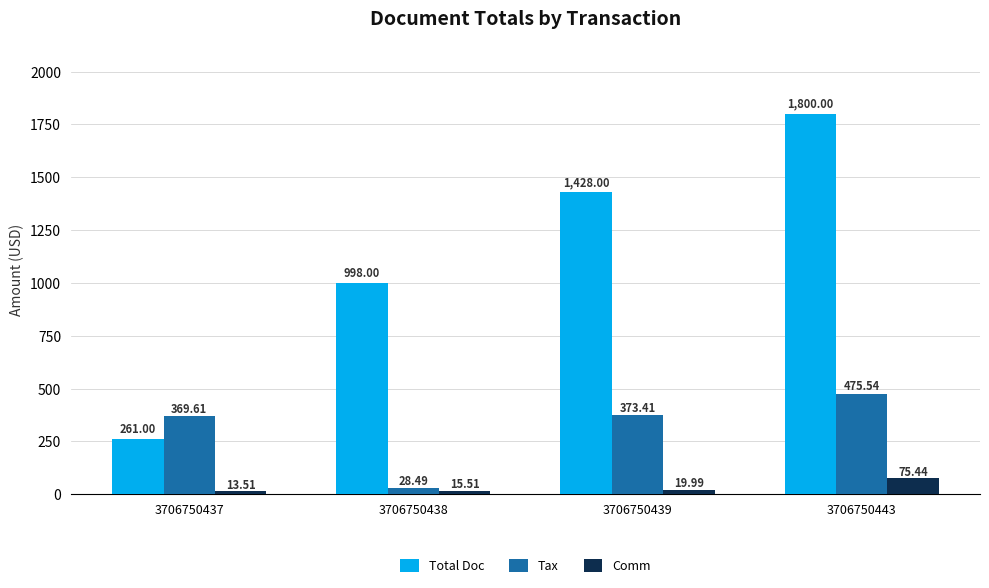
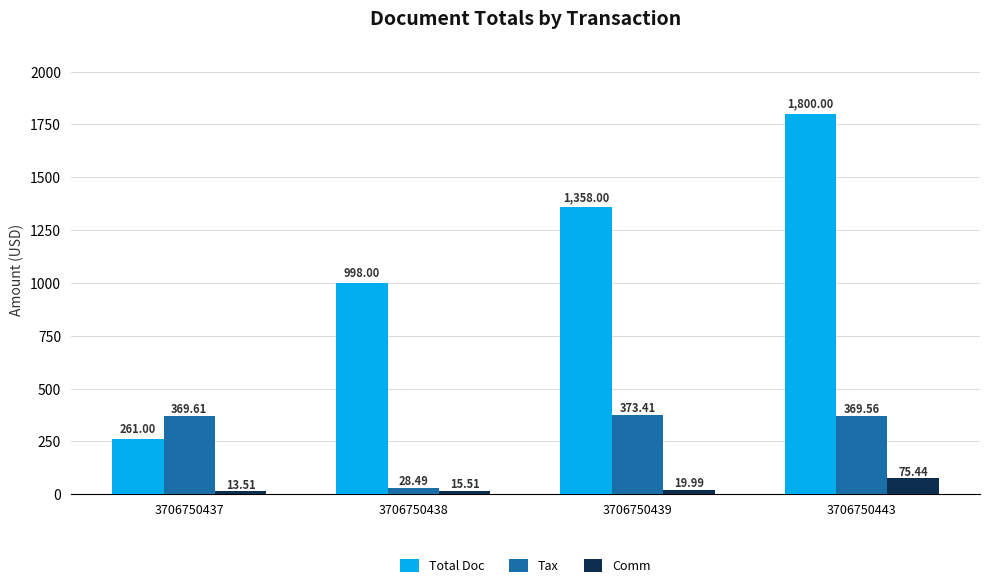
Total Doc, 3706750439: 1,428.00 -> 1,358.00
Tax, 3706750443: 475.54 -> 369.56
